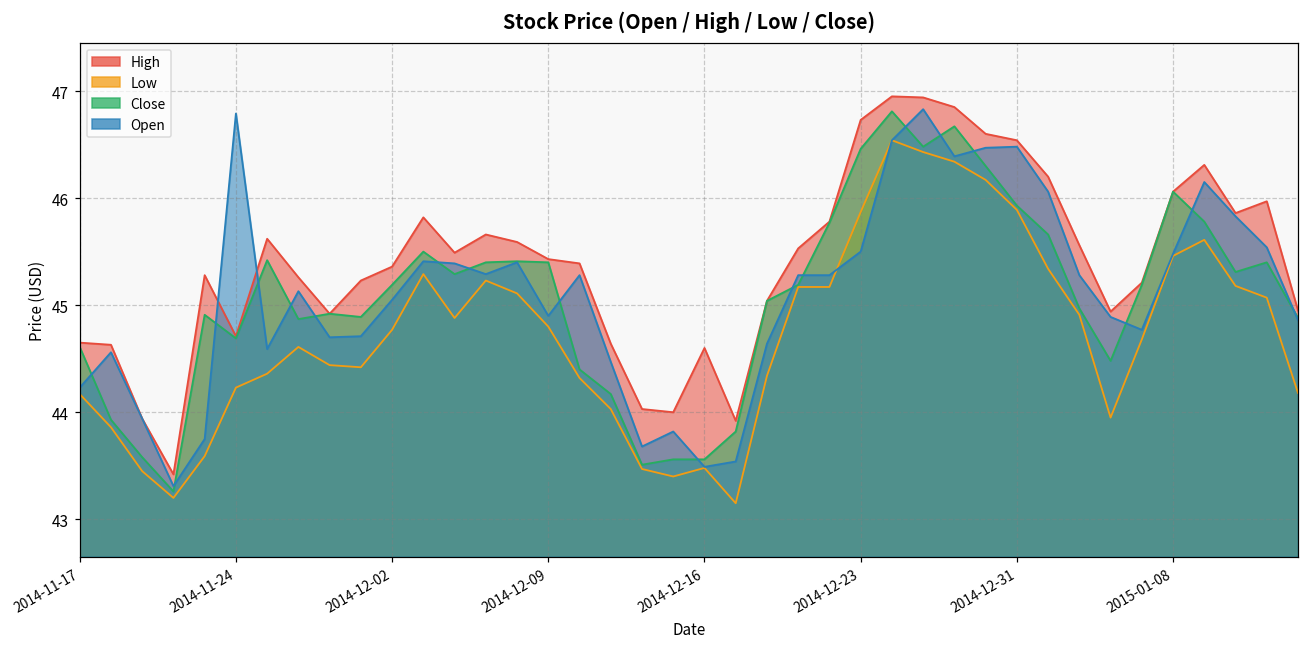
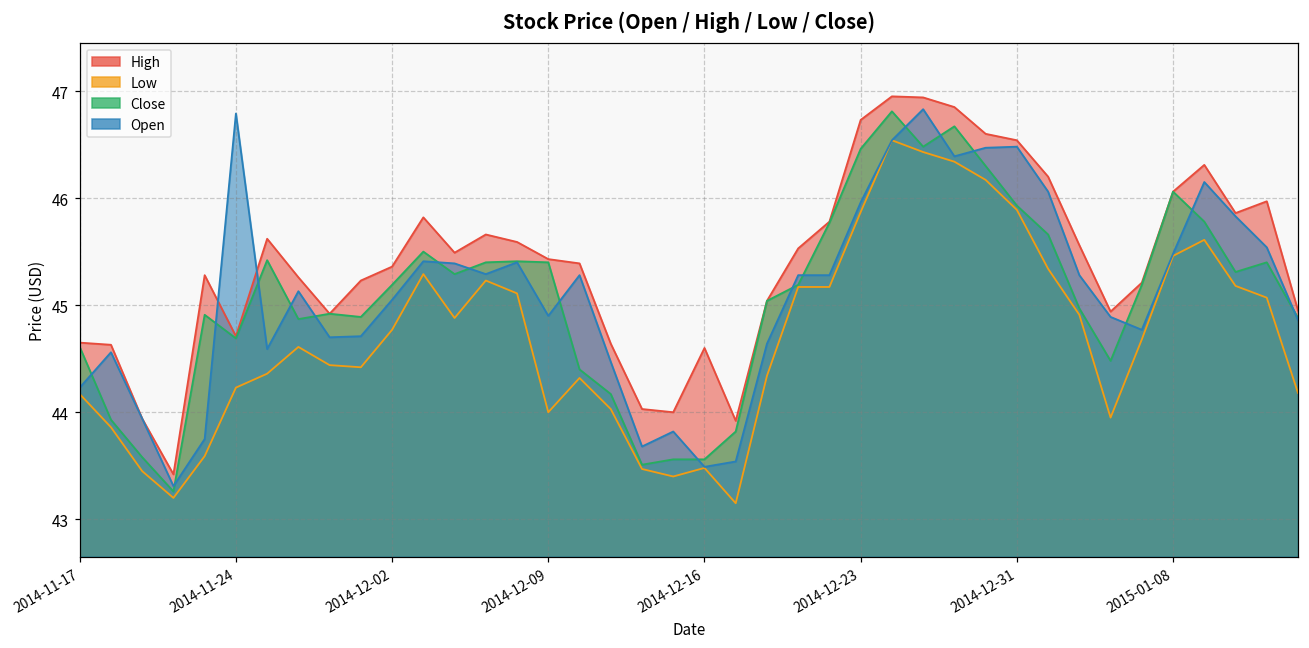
Low, 2014-12-09: 44.8 -> 44.0
Open, 2014-12-23: 45.5 -> 46.0
